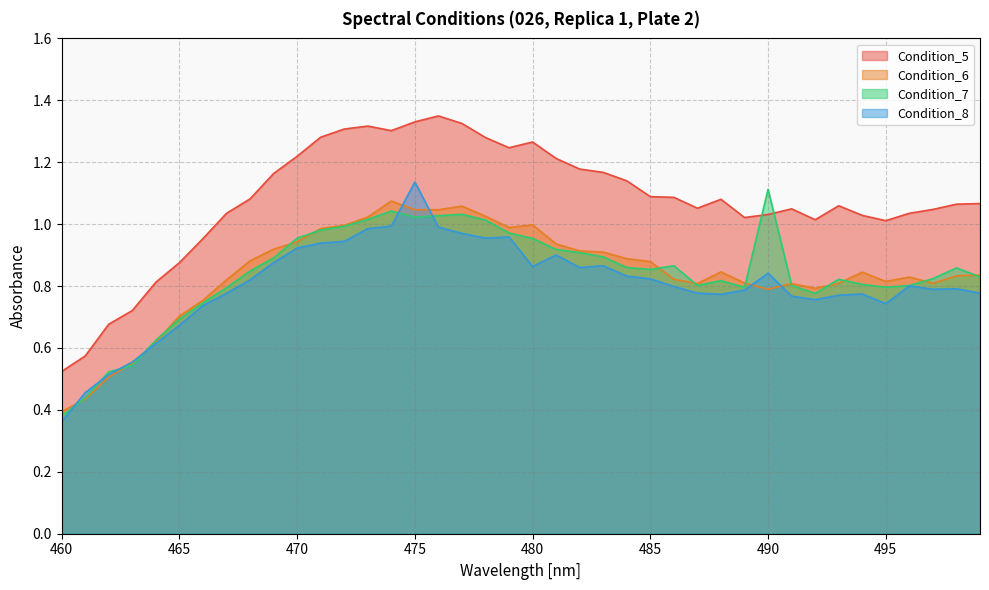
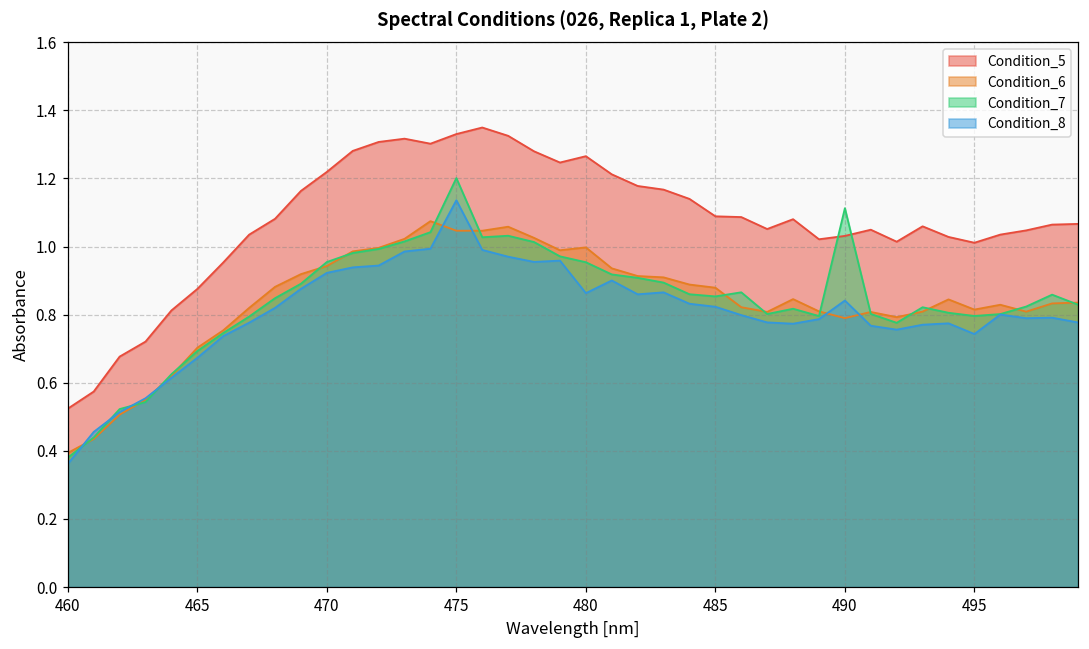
Condition_7, 475: 1.02 -> 1.20
